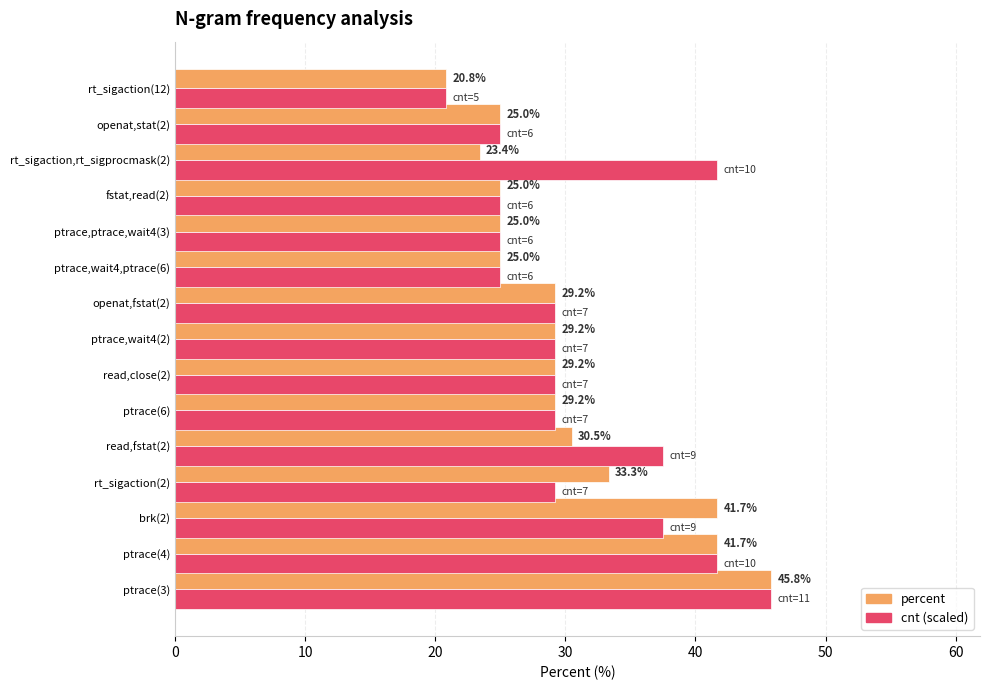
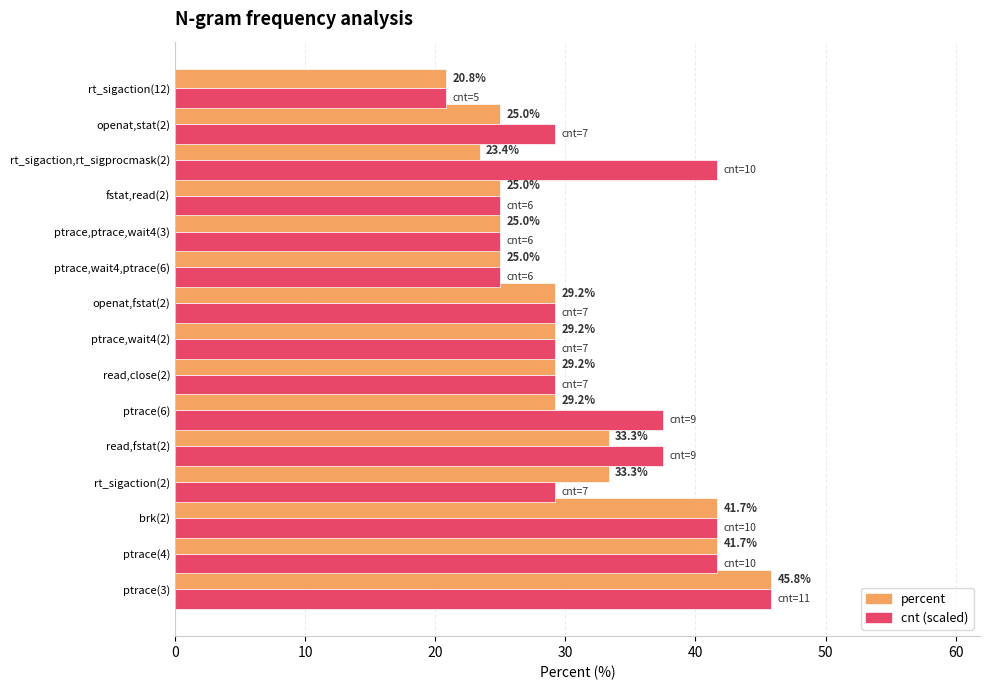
cnt (scaled), openat,stat(2): 6 -> 7
cnt (scaled), ptrace(6): 7 -> 9
percent, read,fstat(2): 30.5% -> 33.3%
cnt (scaled), brk(2): 9 -> 10
